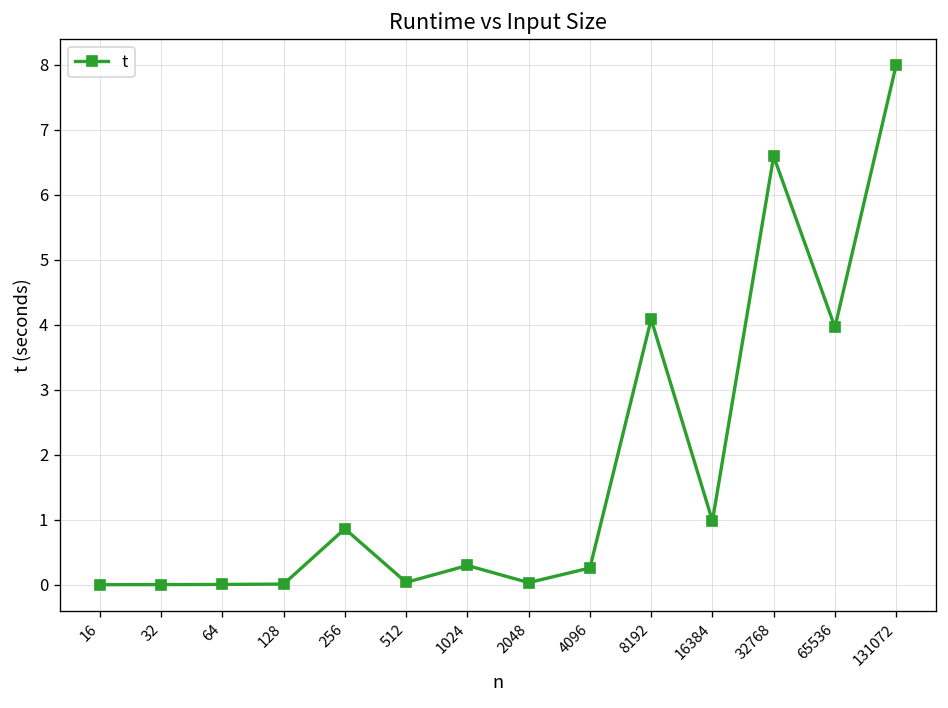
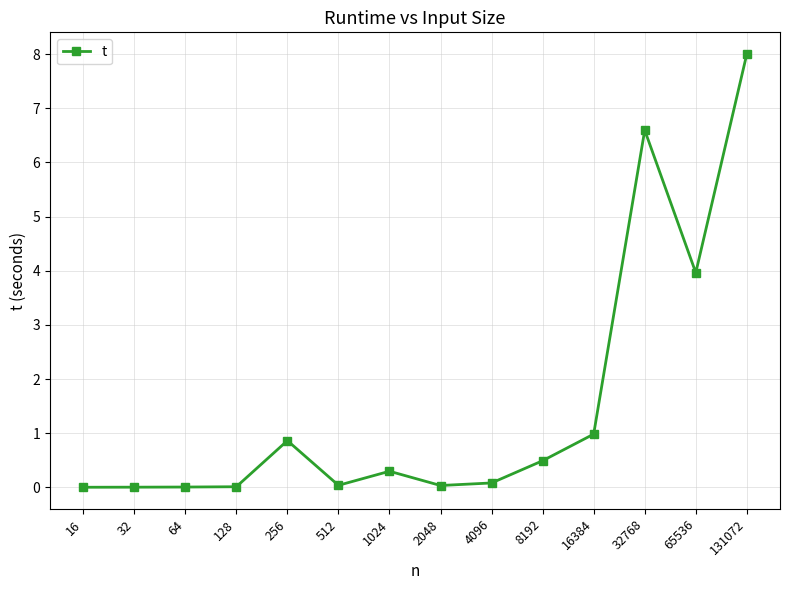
4096: 0.3 -> 0.1
8192: 4.1 -> 0.5
